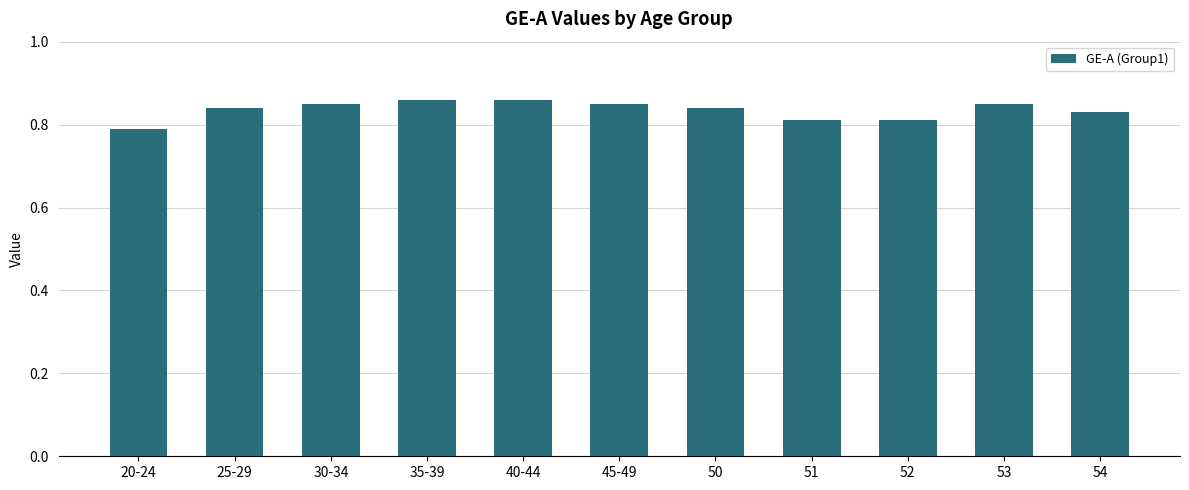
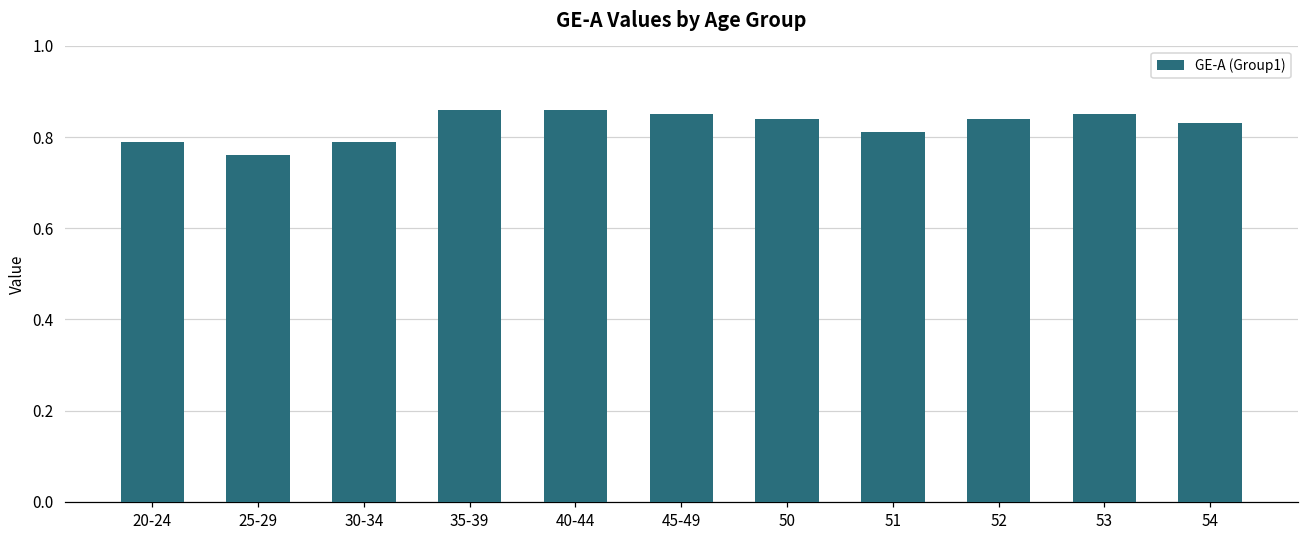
25-29: 0.84 -> 0.76
30-34: 0.85 -> 0.79
52: 0.81 -> 0.84
